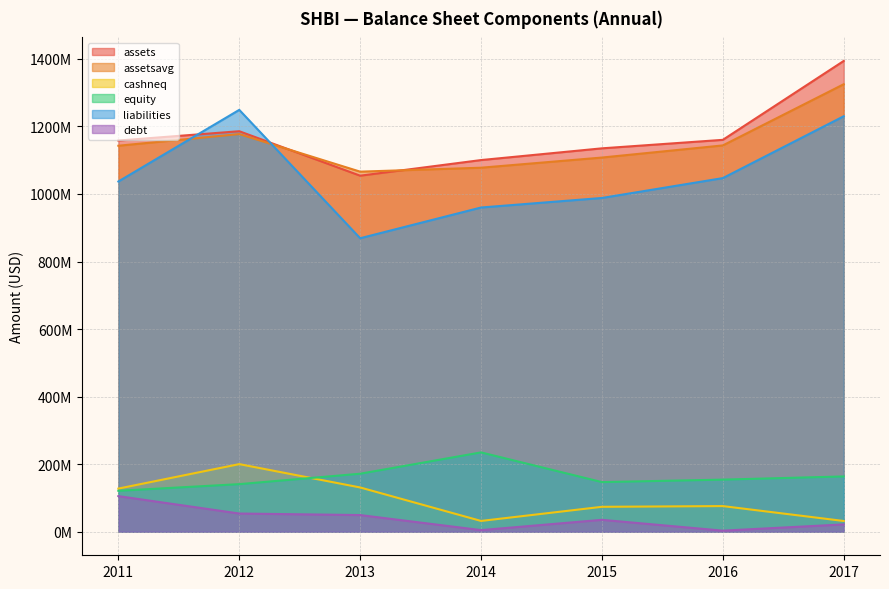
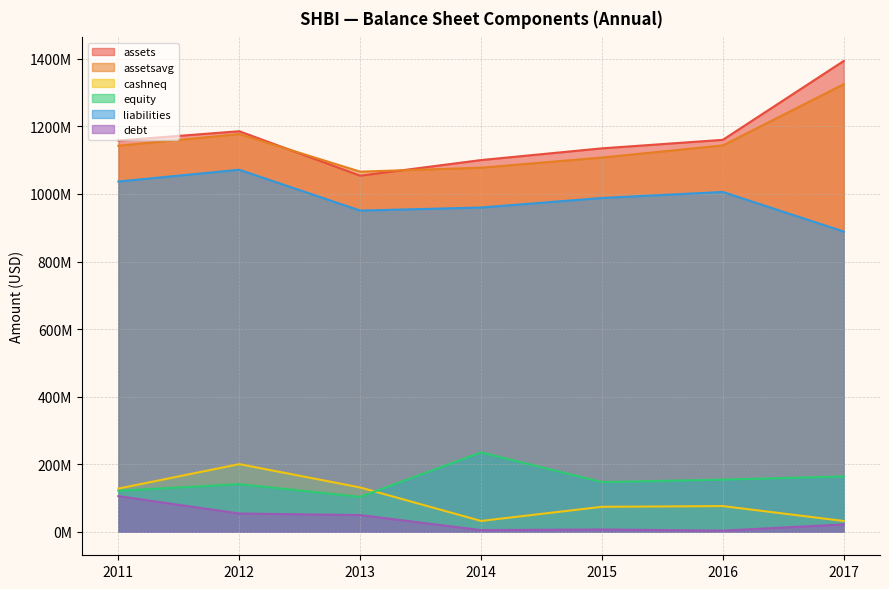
liabilities, 2012: 1250000000 -> 1070000000
equity, 2013: 170000000 -> 100000000
liabilities, 2013: 870000000 -> 950000000
debt, 2015: 40000000 -> 10000000
liabilities, 2016: 1050000000 -> 1010000000
liabilities, 2017: 1230000000 -> 890000000
